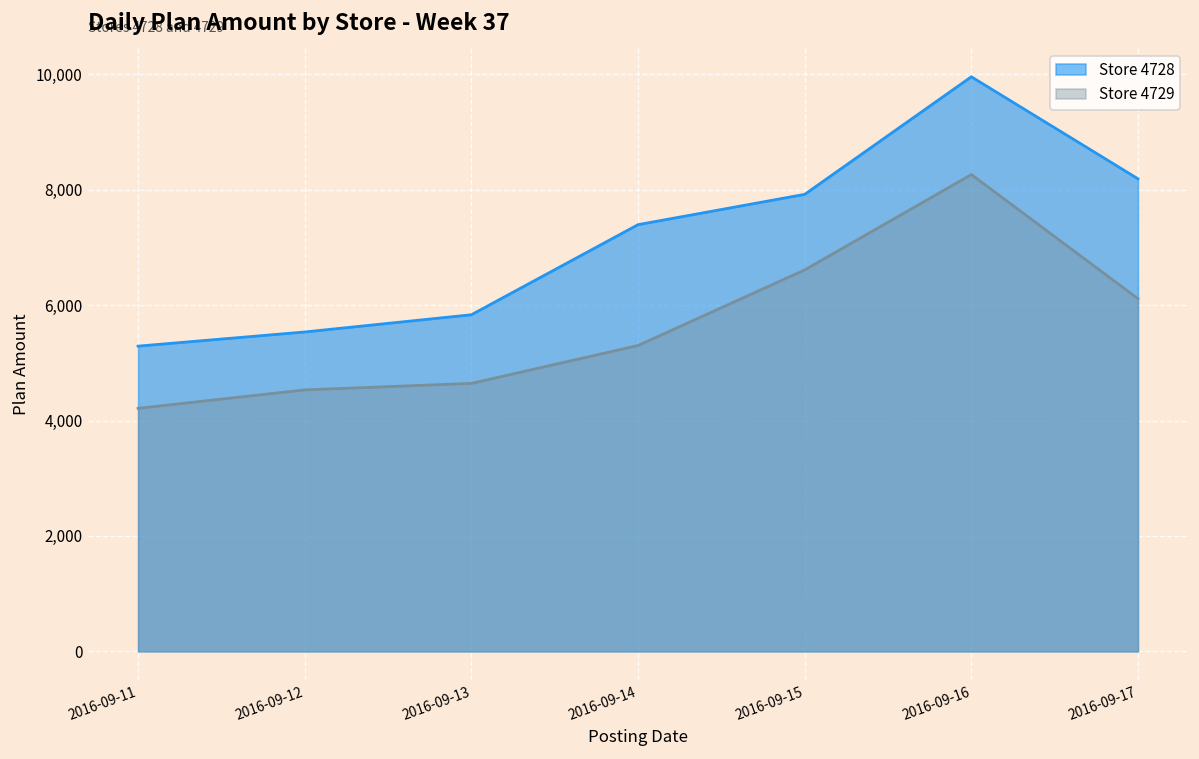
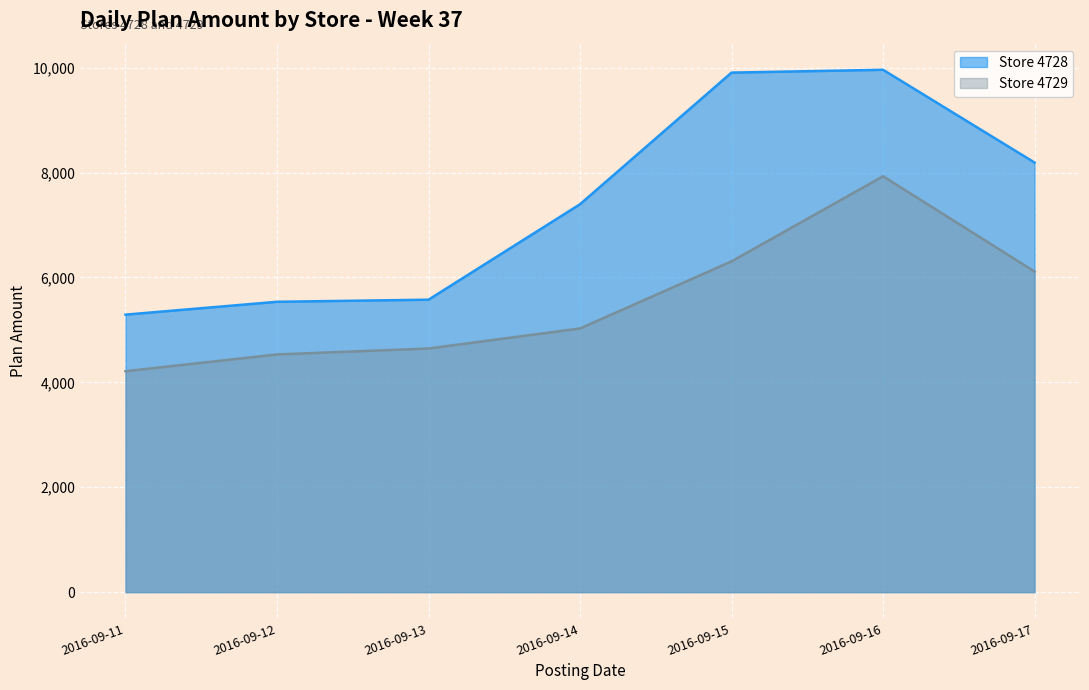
Store 4728, 2016-09-13: 5,800 -> 5,600
Store 4729, 2016-09-14: 5,300 -> 5,000
Store 4728, 2016-09-15: 7,900 -> 9,900
Store 4729, 2016-09-15: 6,600 -> 6,300
Store 4729, 2016-09-16: 8,300 -> 7,900
